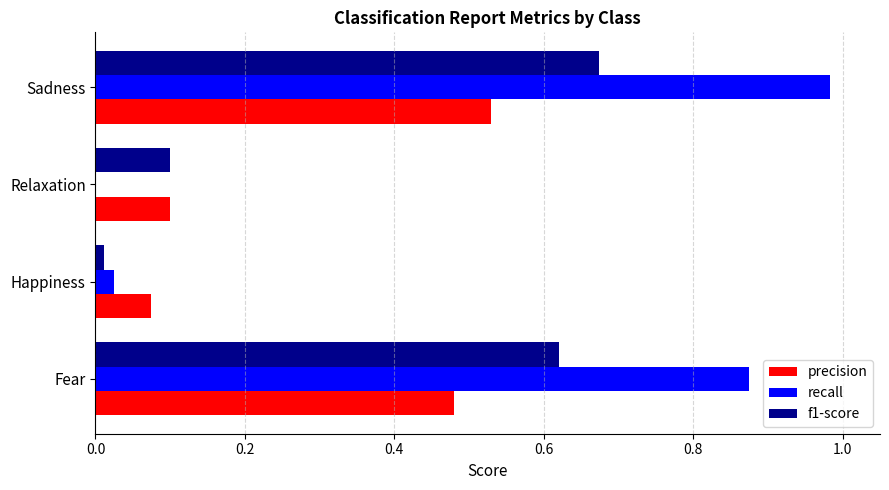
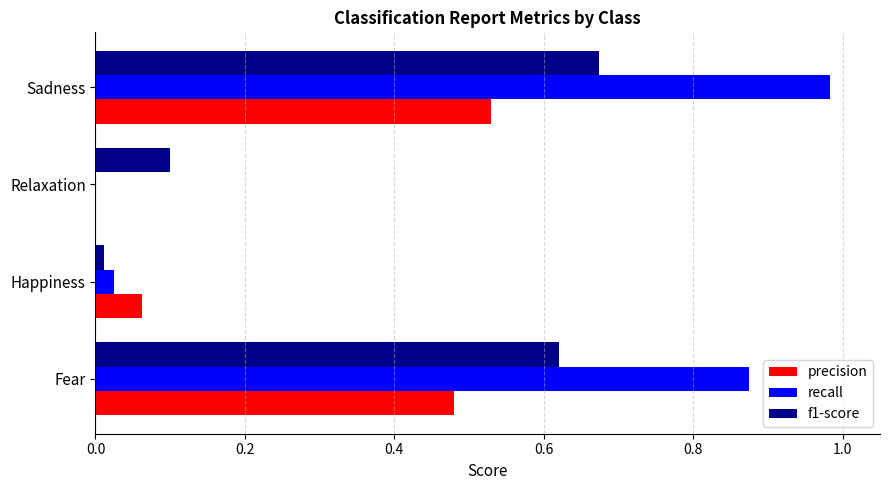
precision, Relaxation: 0.1 -> 0.0
precision, Happiness: 0.07 -> 0.06
